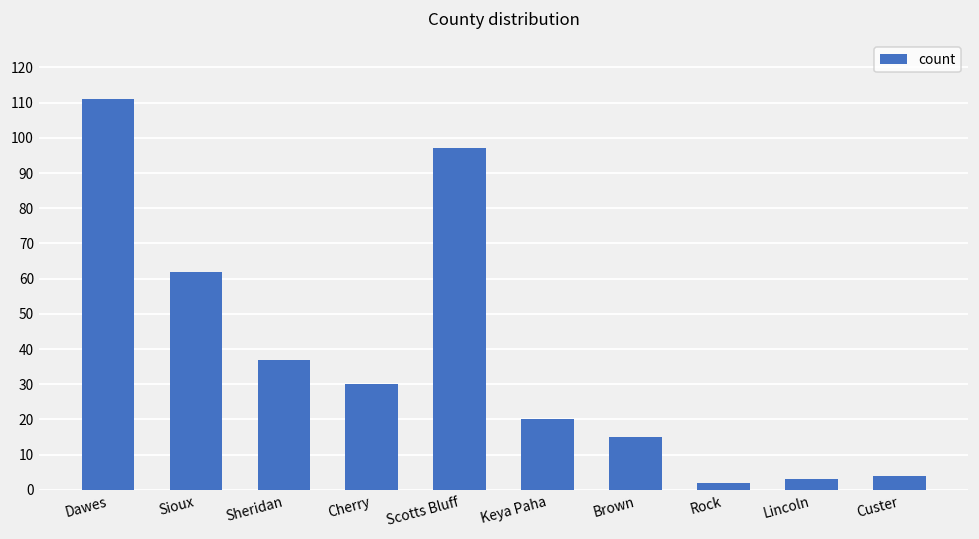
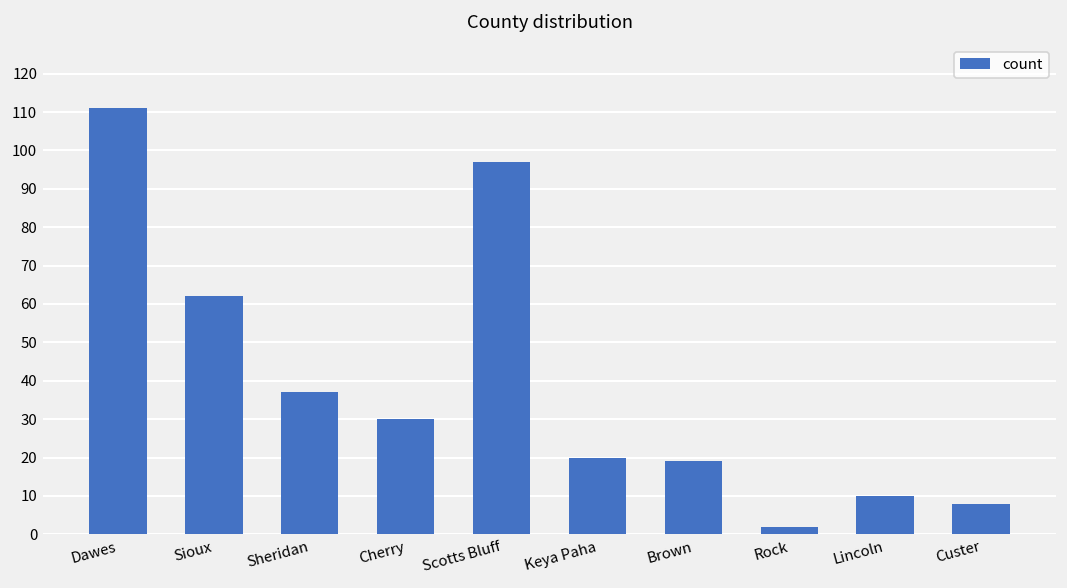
Brown: 15 -> 19
Lincoln: 3 -> 10
Custer: 4 -> 8
